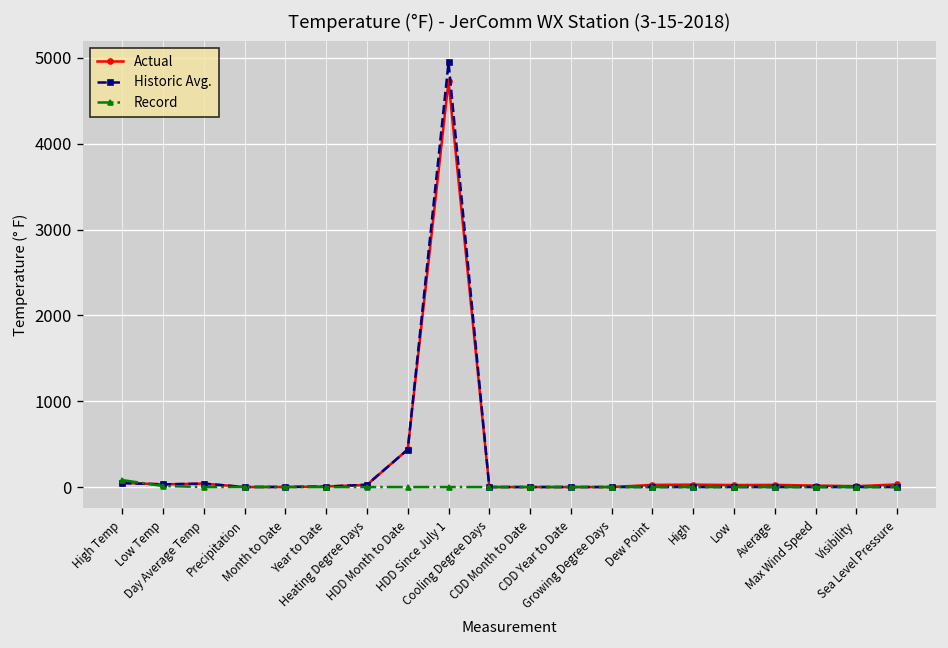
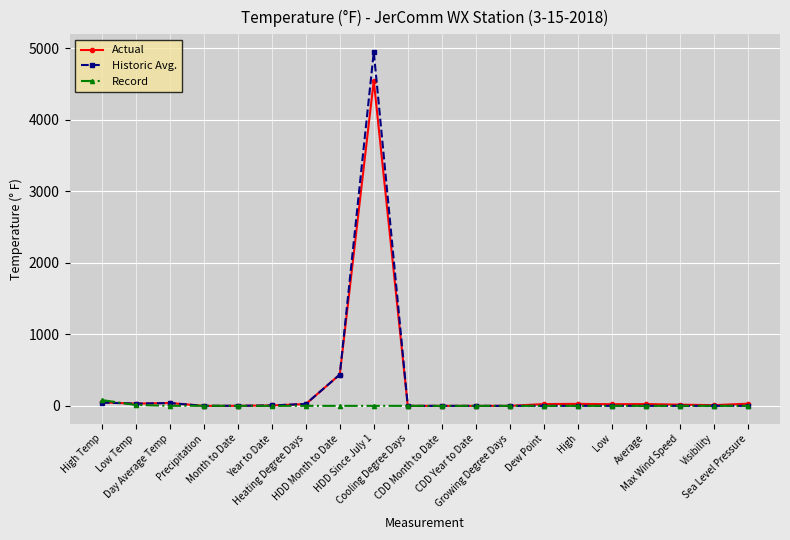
Actual, HDD Since July 1: 4700 -> 4500
